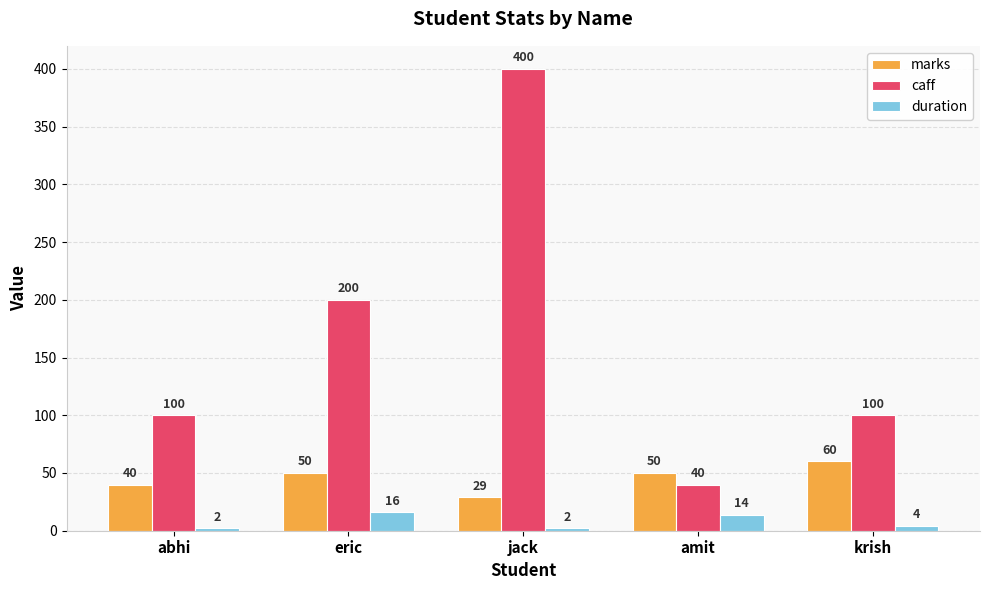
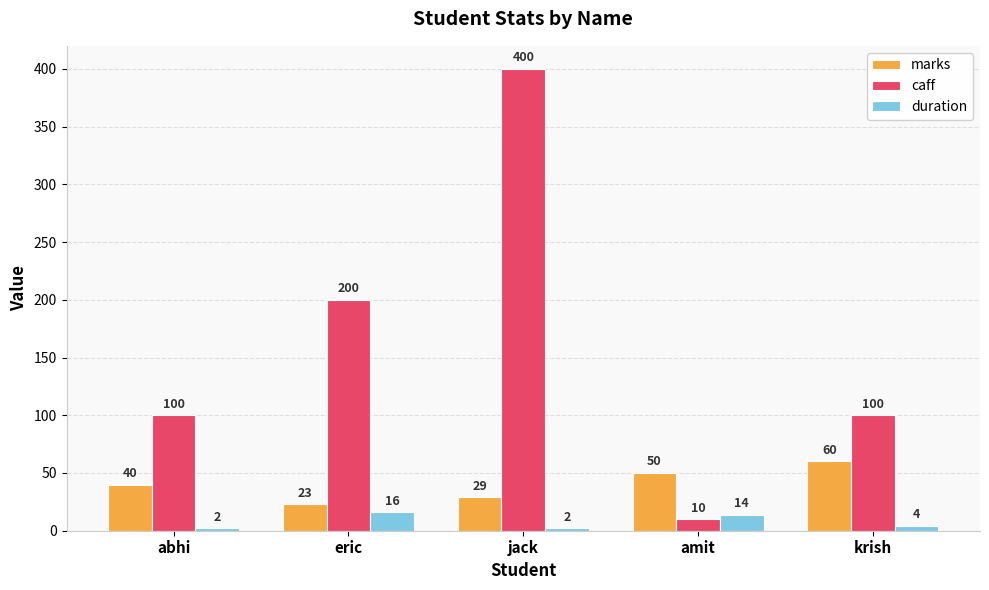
marks, eric: 50 -> 23
caff, amit: 40 -> 10
